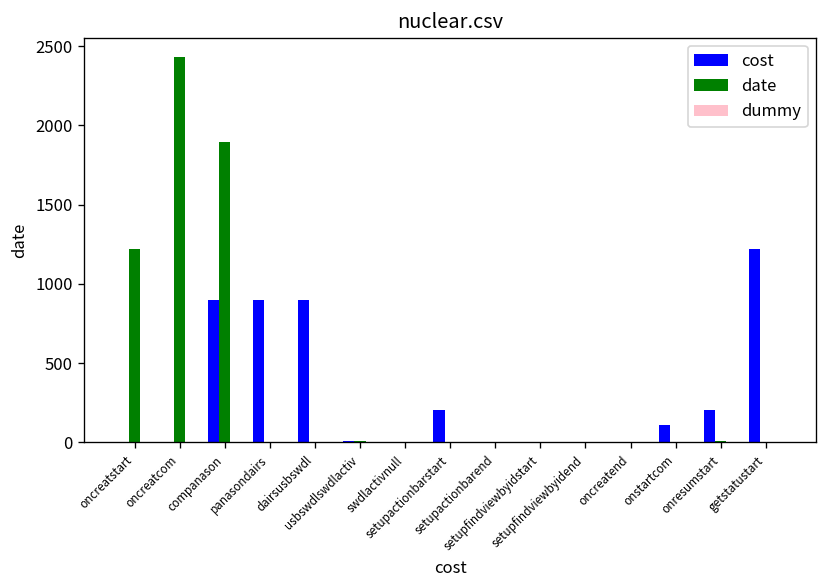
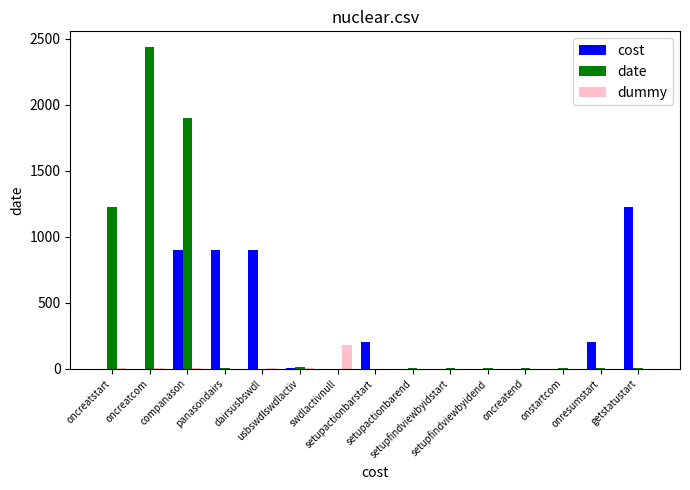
dummy, swdlactivnull: 0 -> 180
cost, onstartcom: 110 -> 0
